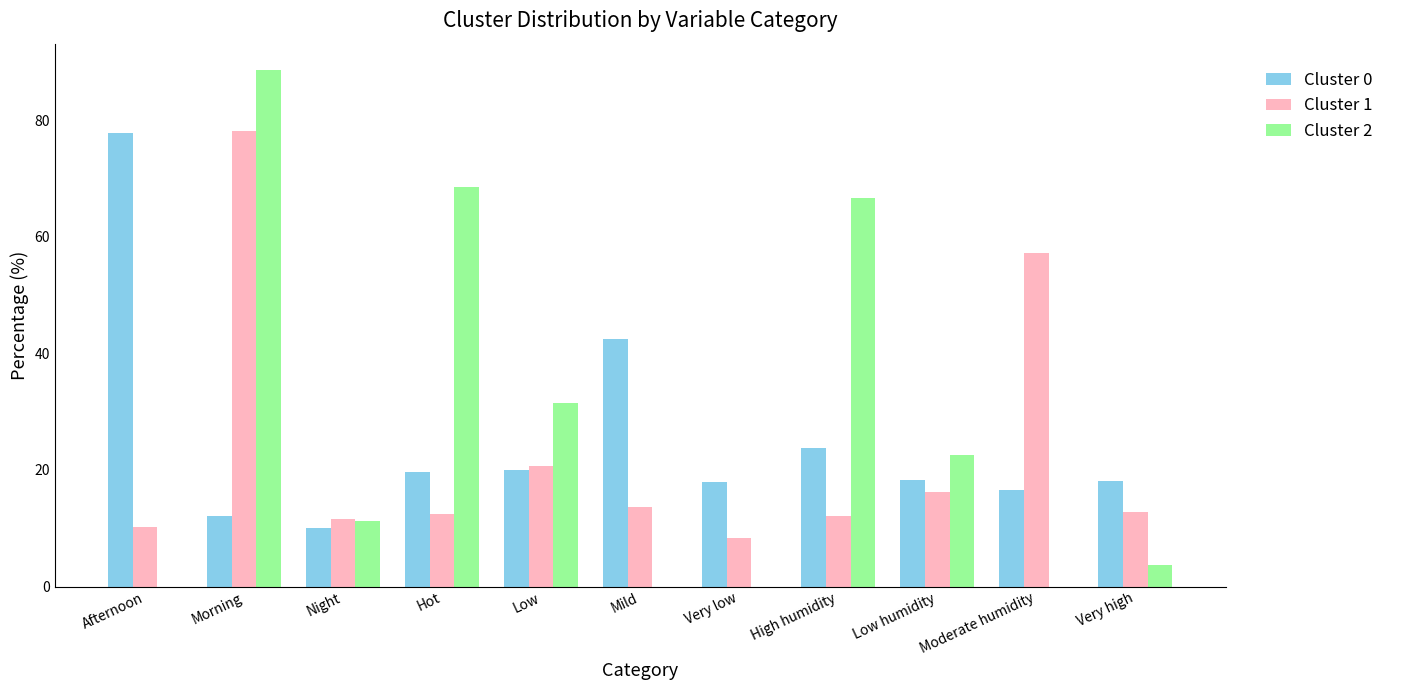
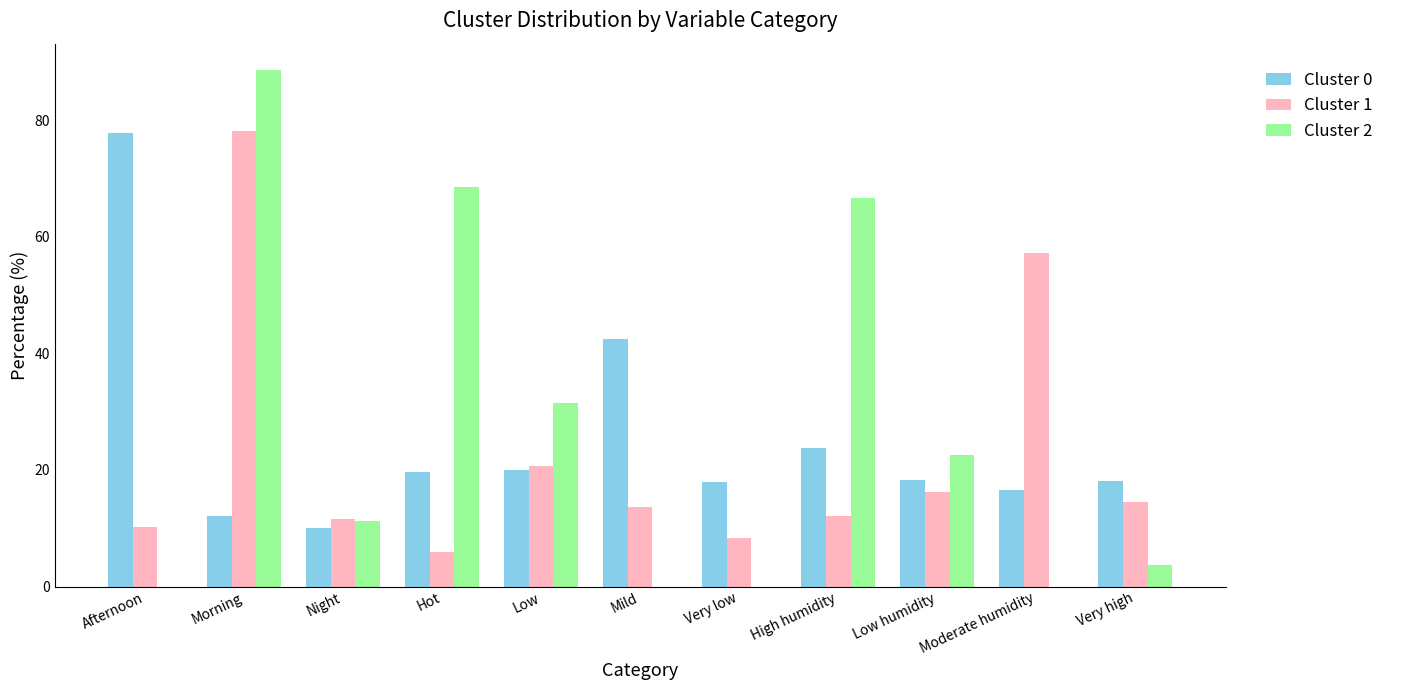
Cluster 1, Hot: 12 -> 6
Cluster 1, Very high: 13 -> 14
